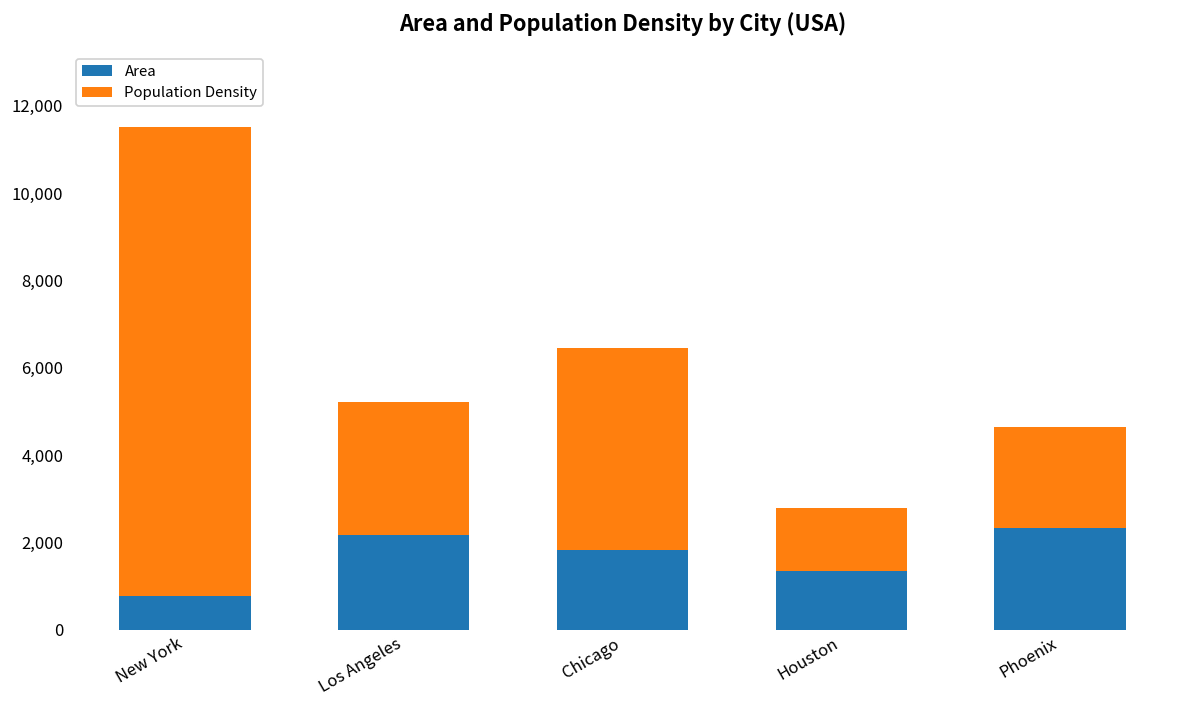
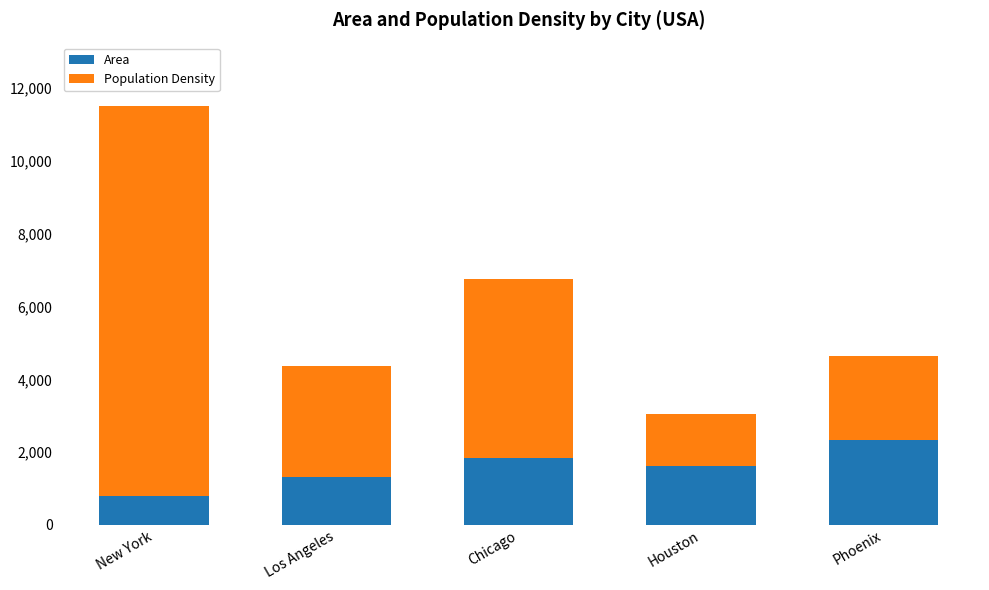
Area, Los Angeles: 2,200 -> 1,300
Population Density, Chicago: 4,600 -> 4,900
Area, Houston: 1,300 -> 1,600
